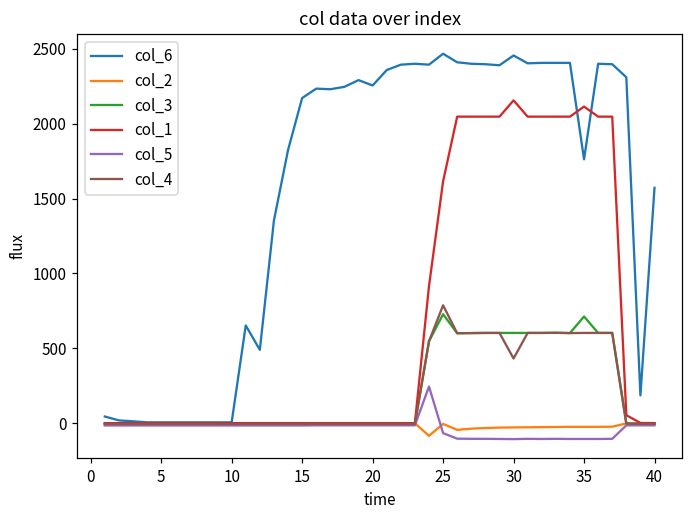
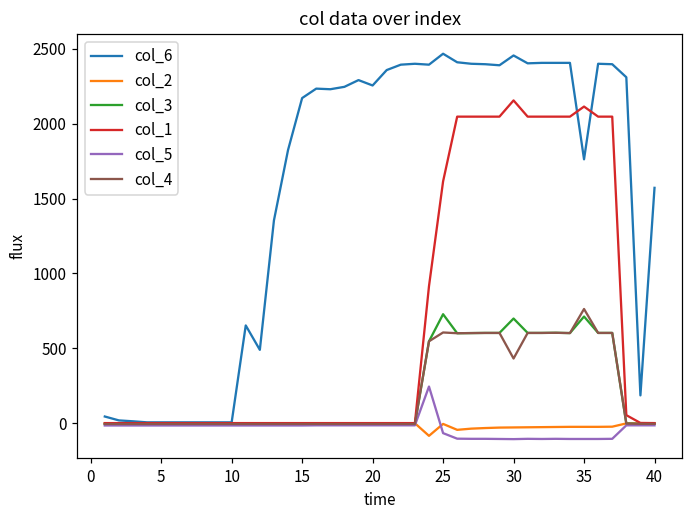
col_4, 25: 790 -> 610
col_3, 30: 600 -> 700
col_4, 35: 600 -> 760
